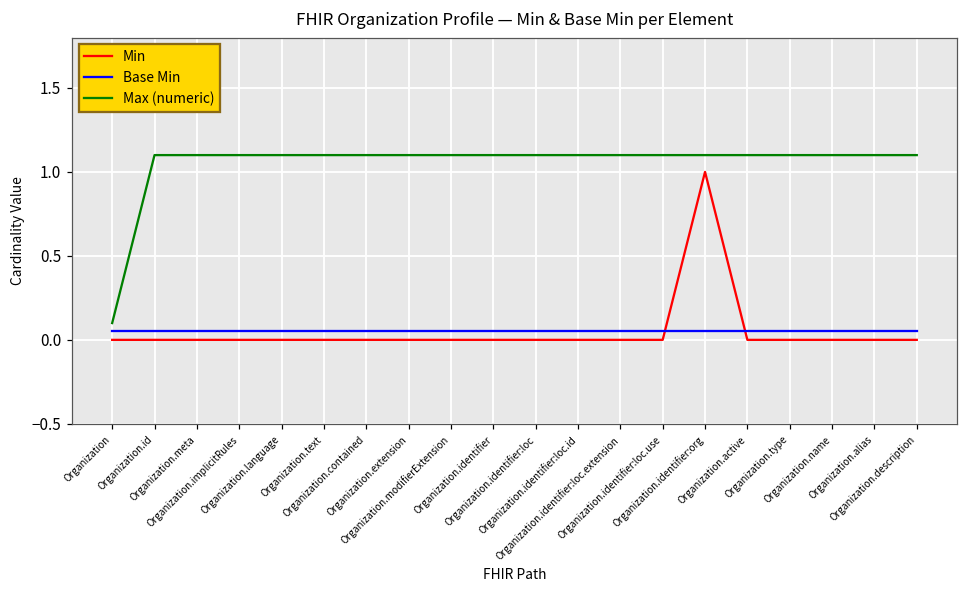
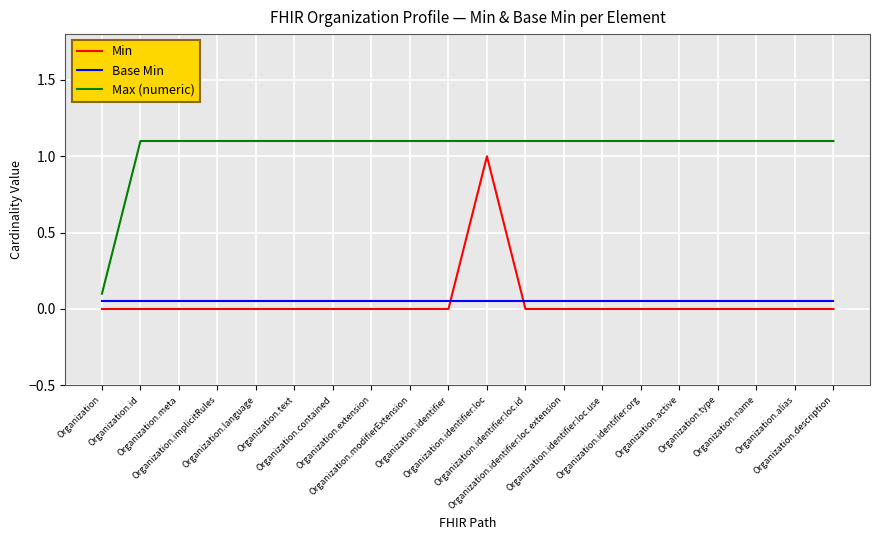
Min, Organization.identifier:loc: 0 -> 1
Min, Organization.identifier:org: 1 -> 0
